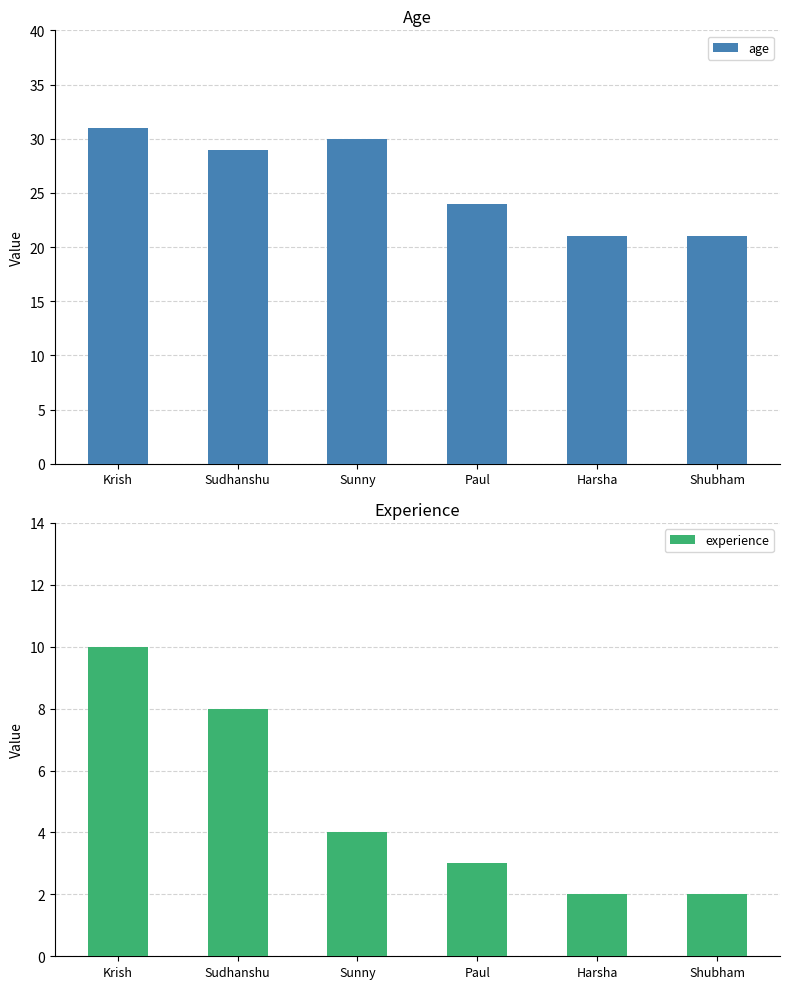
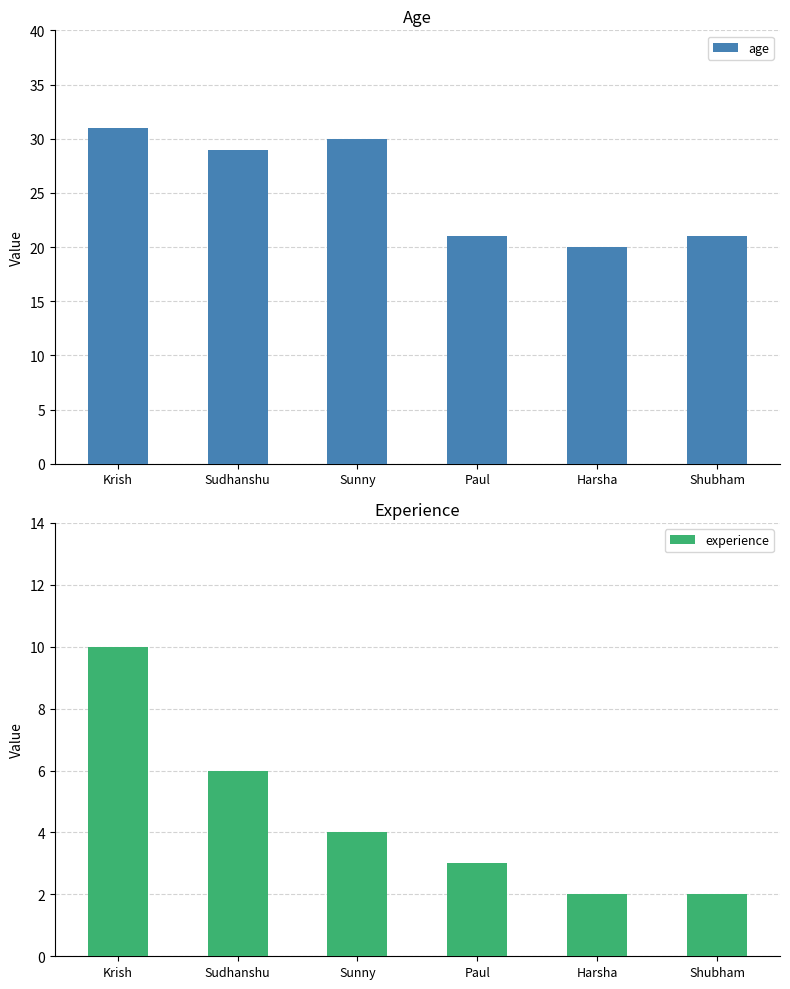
Age, Paul: 24 -> 21
Age, Harsha: 21 -> 20
Experience, Sudhanshu: 8 -> 6
